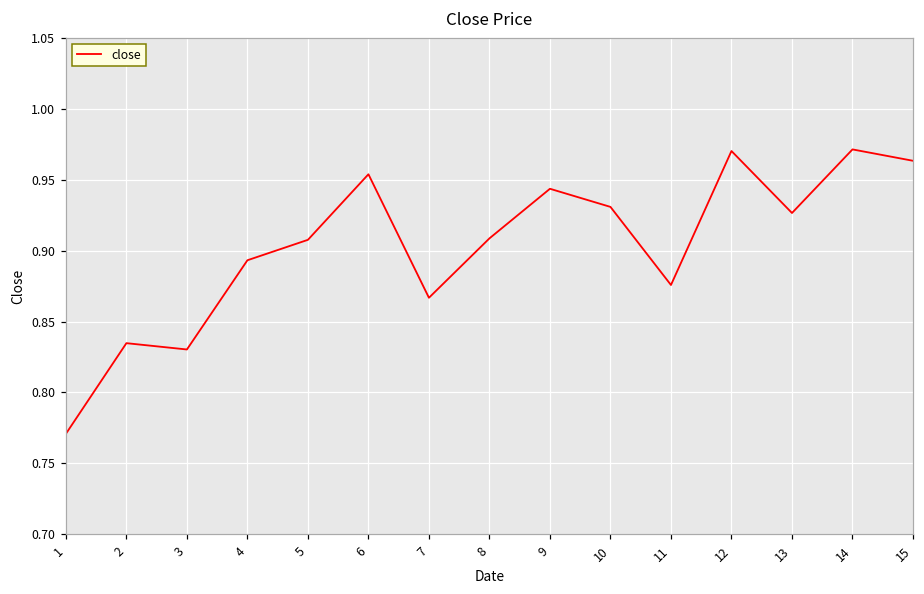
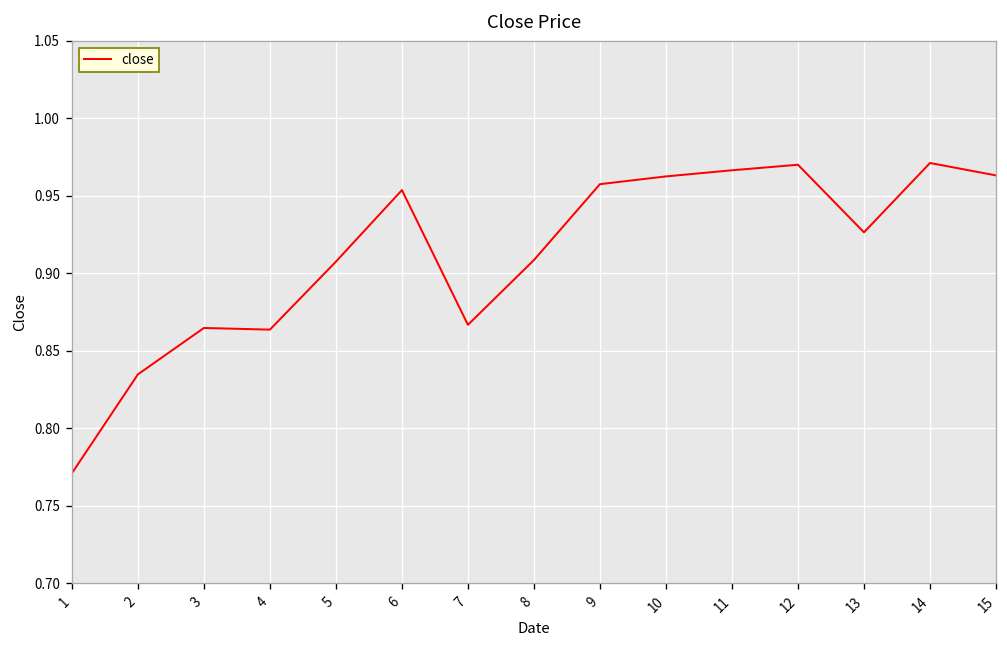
3: 0.830 -> 0.865
4: 0.893 -> 0.864
9: 0.943 -> 0.958
10: 0.931 -> 0.963
11: 0.876 -> 0.966
